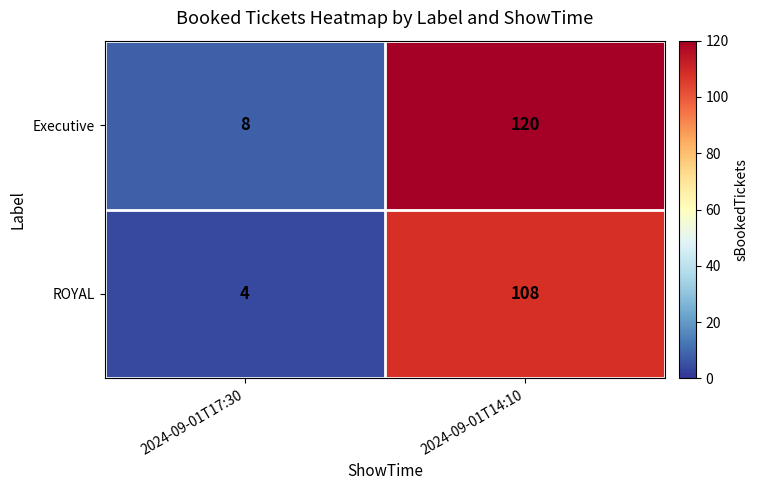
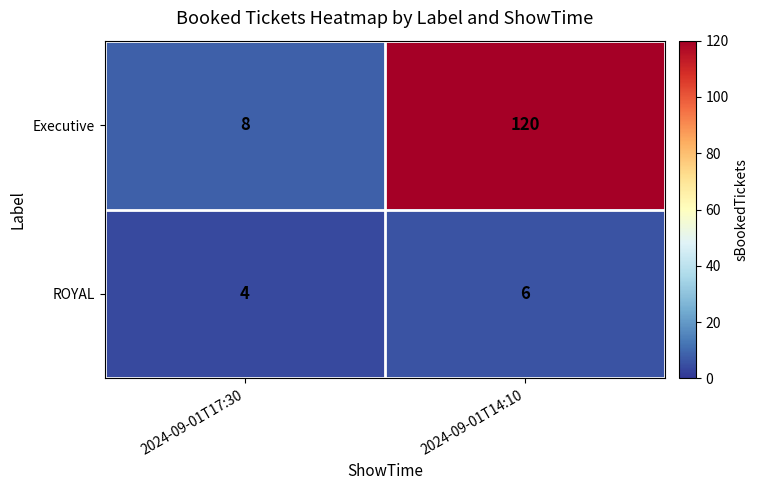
ROYAL, 2024-09-01T14:10: 108 -> 6
